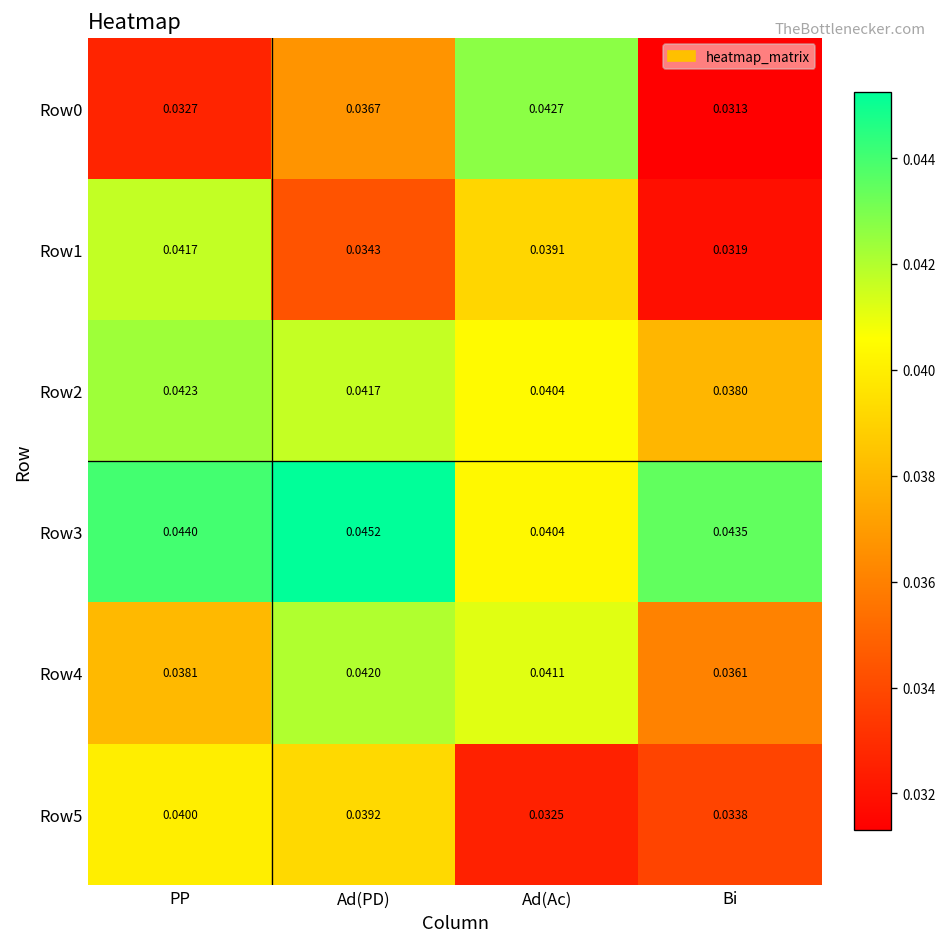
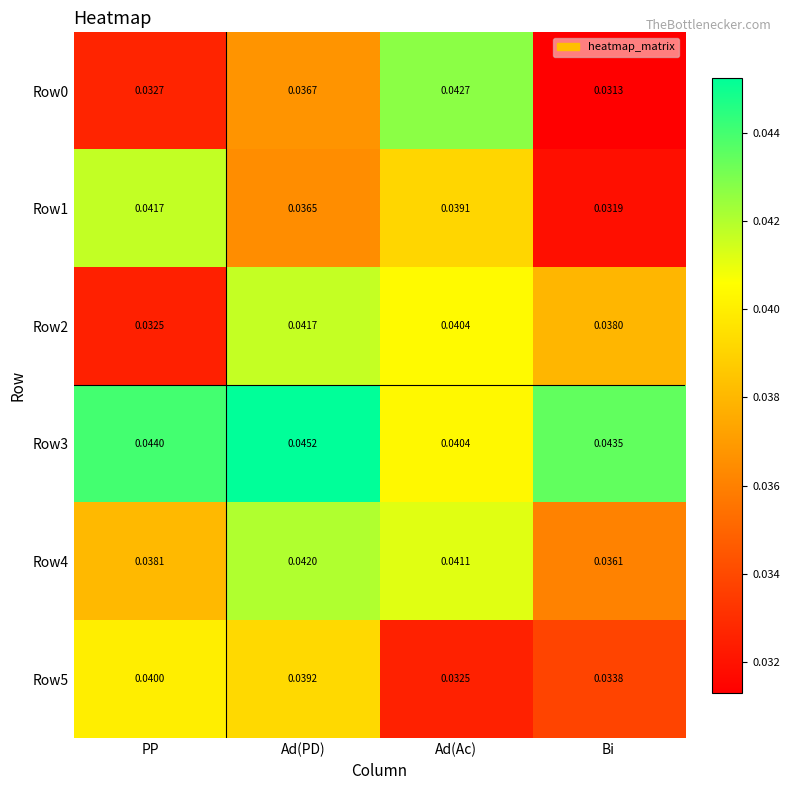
Row1, Ad(PD): 0.0343 -> 0.0365
Row2, PP: 0.0423 -> 0.0325
